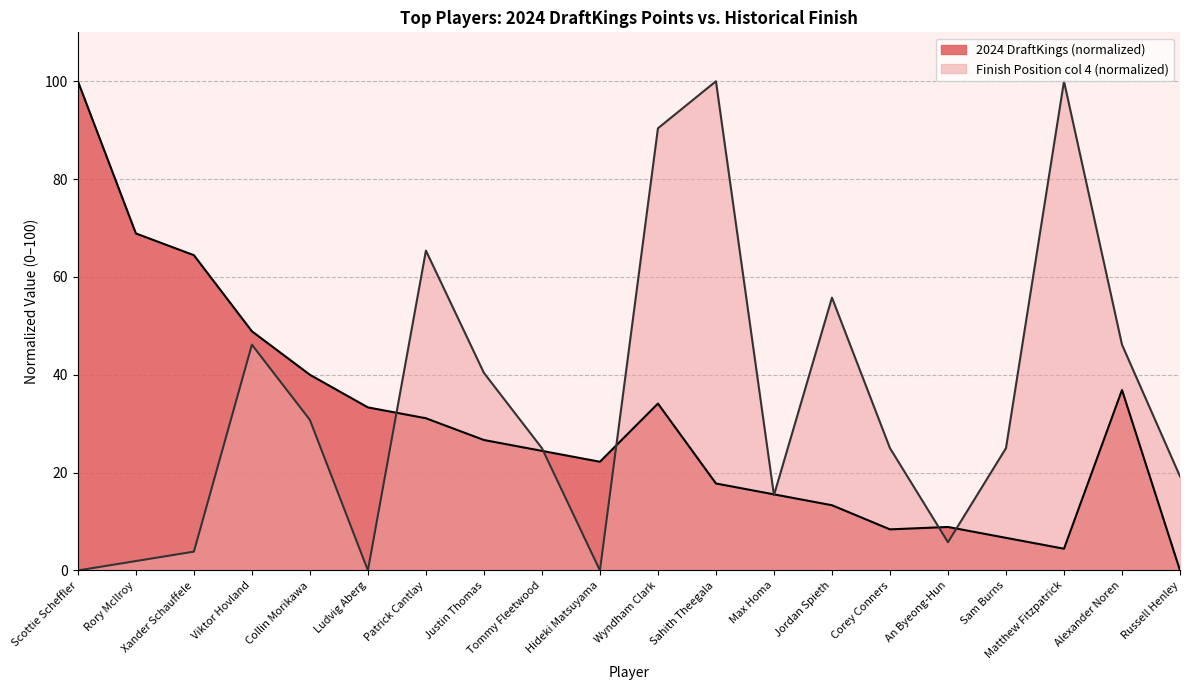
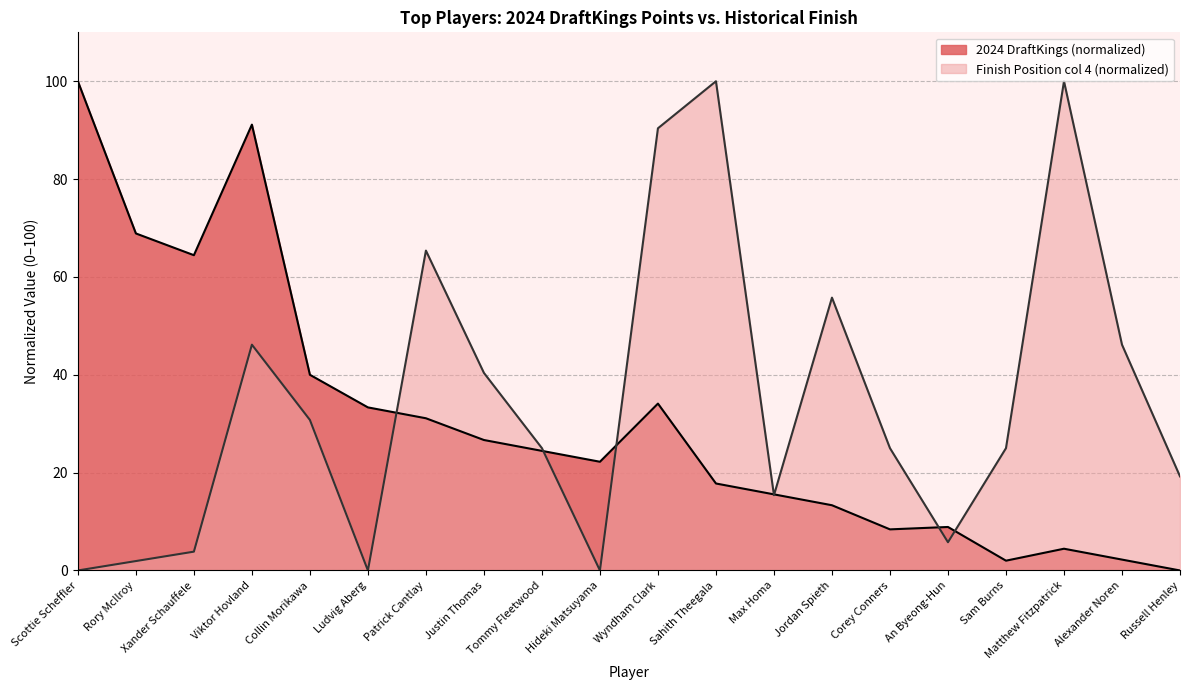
2024 DraftKings (normalized), Viktor Hovland: 49 -> 91
2024 DraftKings (normalized), Sam Burns: 7 -> 2
2024 DraftKings (normalized), Alexander Noren: 37 -> 2
